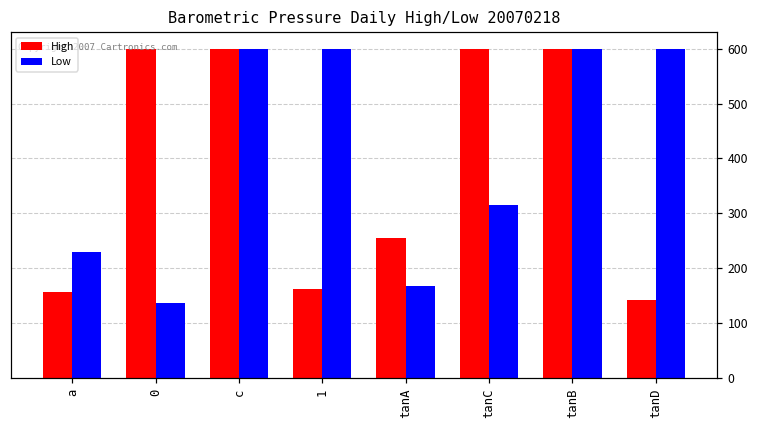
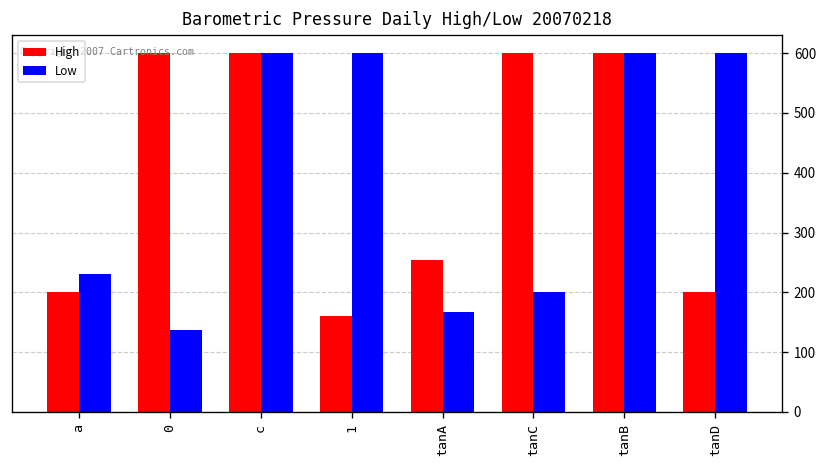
High, a: 160 -> 200
Low, tanC: 320 -> 200
High, tanD: 140 -> 200
